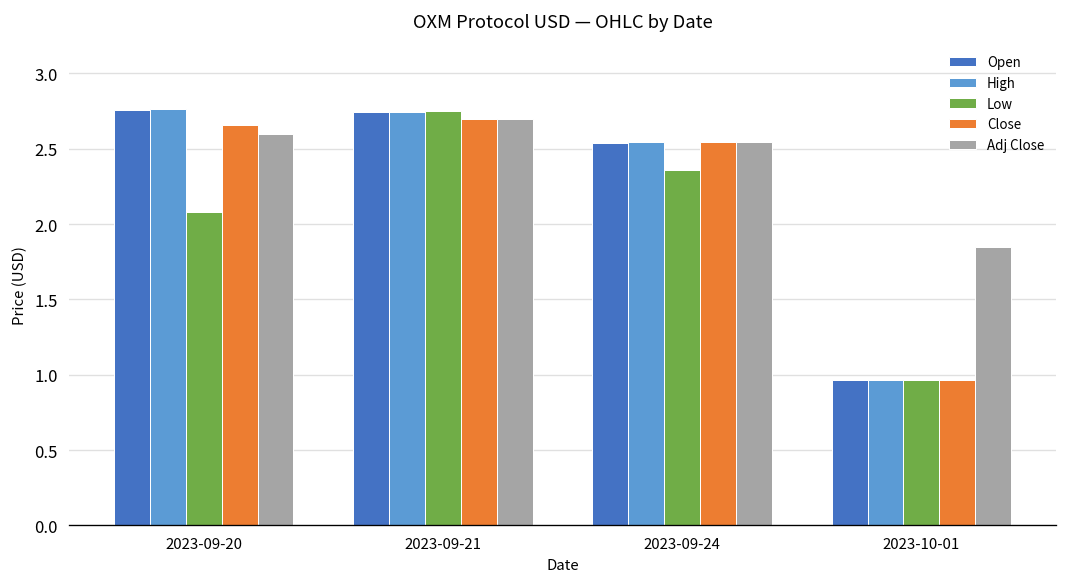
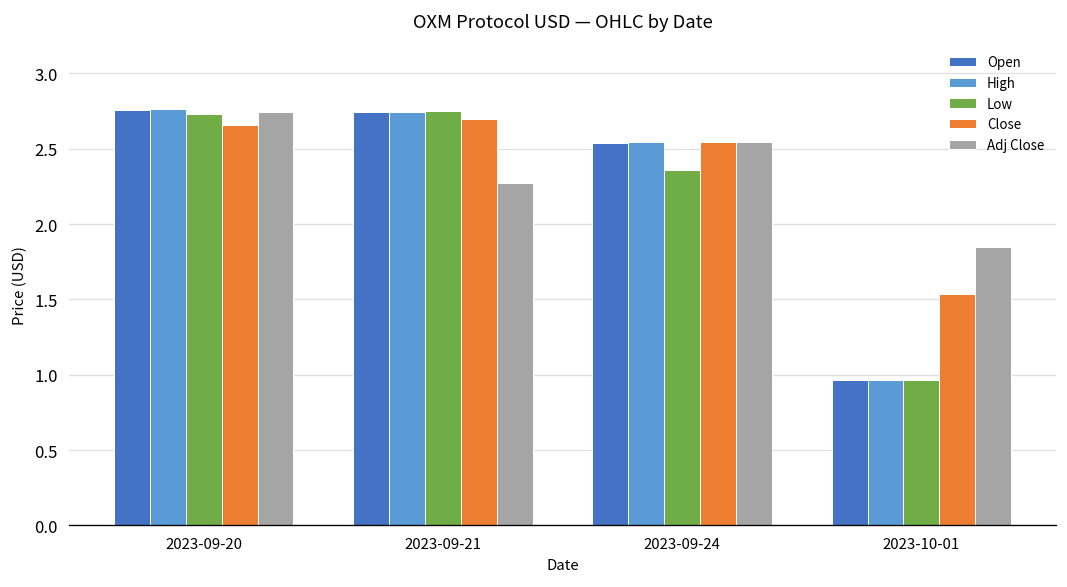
Low, 2023-09-20: 2.08 -> 2.73
Adj Close, 2023-09-20: 2.60 -> 2.74
Adj Close, 2023-09-21: 2.70 -> 2.27
Close, 2023-10-01: 0.97 -> 1.54
